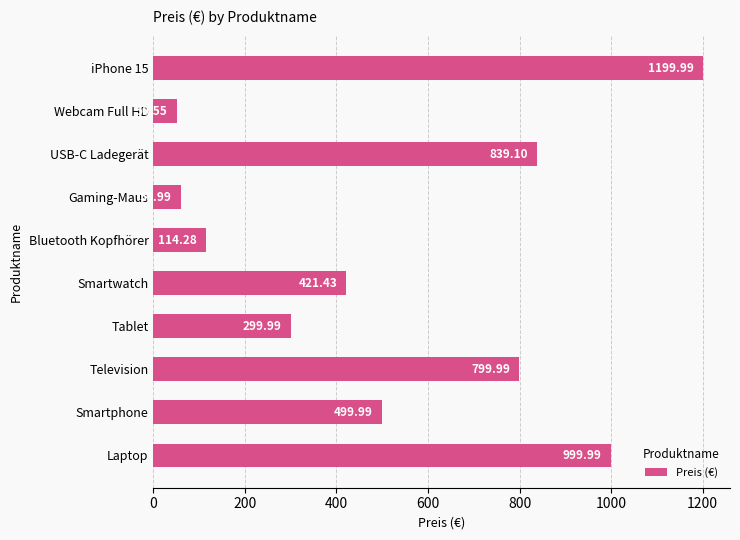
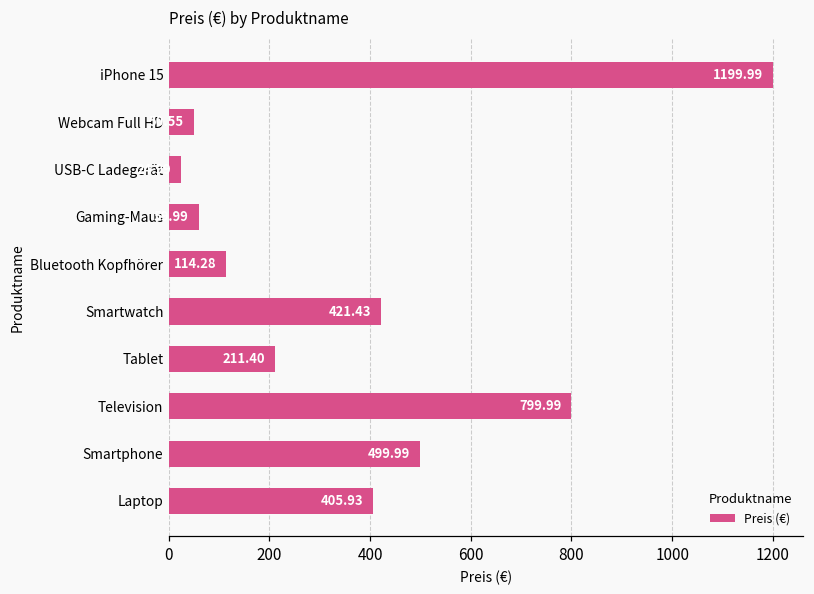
USB-C Ladegerät: 840 -> 20
Tablet: 299.99 -> 211.40
Laptop: 999.99 -> 405.93
